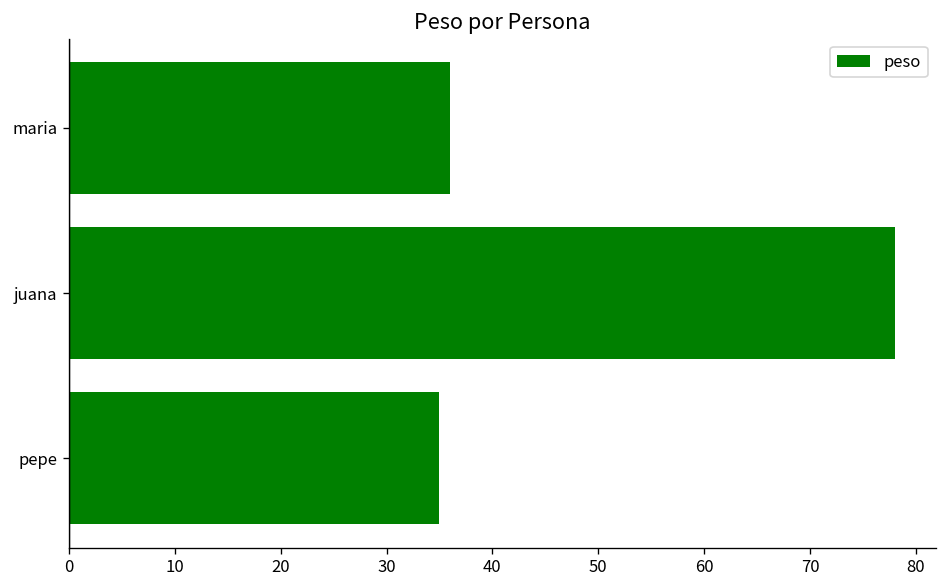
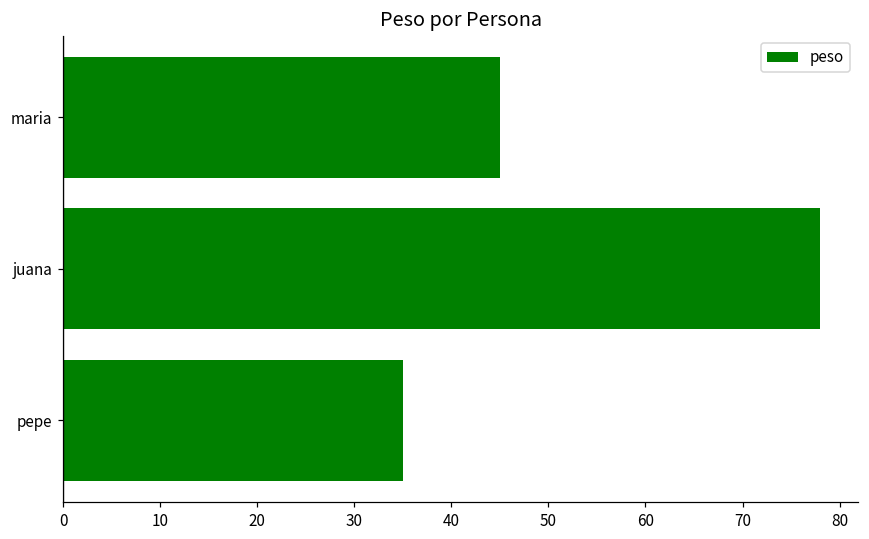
maria: 36 -> 45
